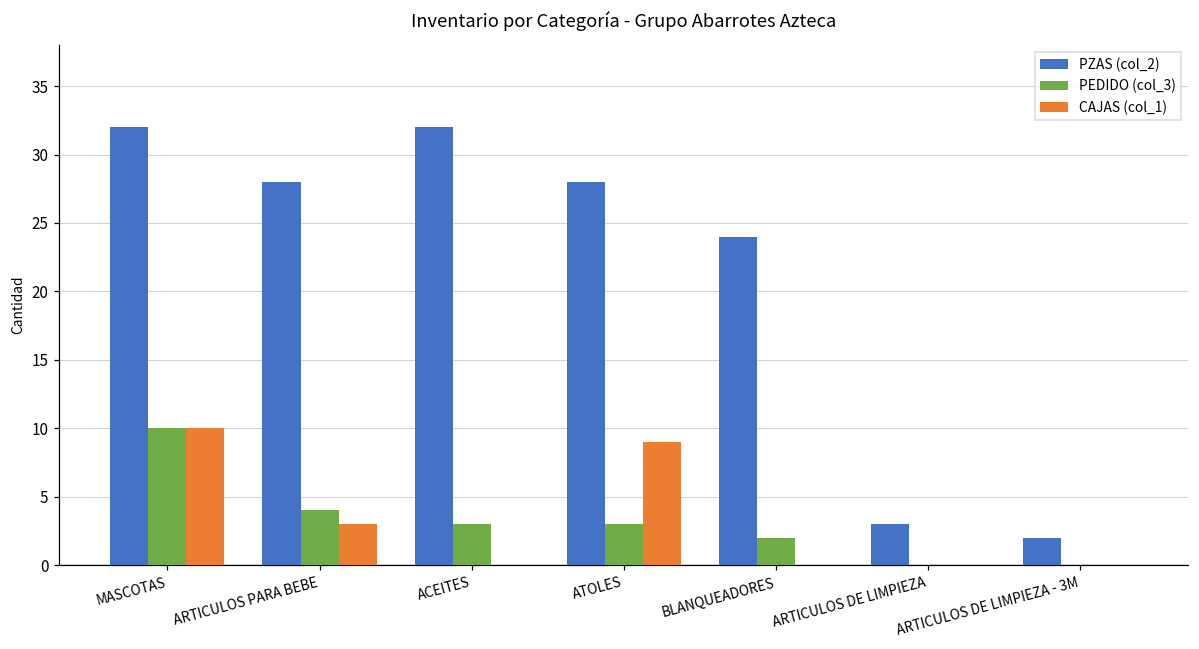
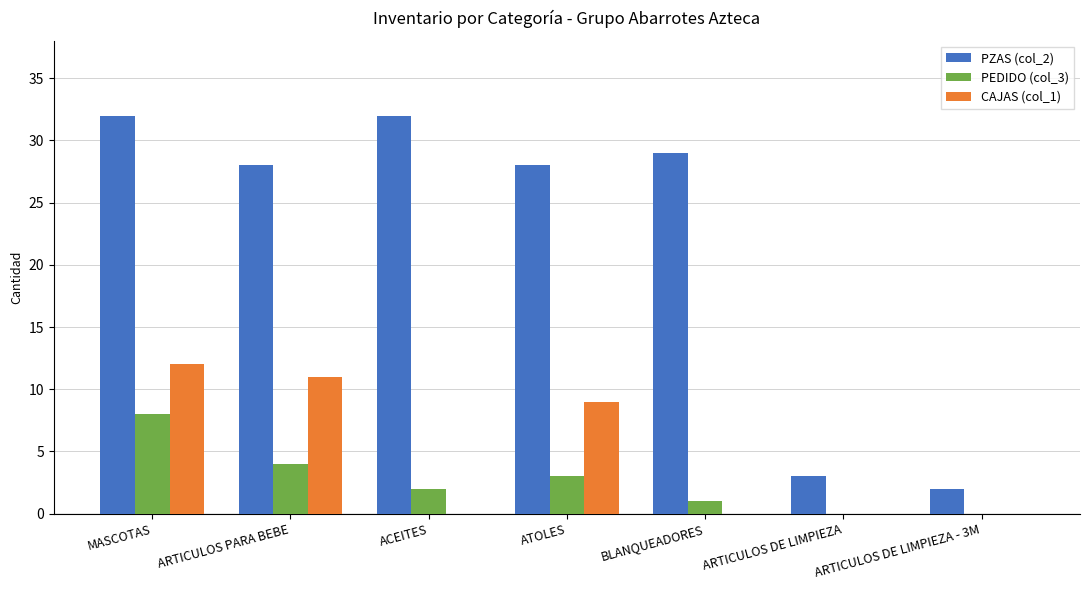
PEDIDO (col_3), MASCOTAS: 10 -> 8
CAJAS (col_1), MASCOTAS: 10 -> 12
CAJAS (col_1), ARTICULOS PARA BEBE: 3 -> 11
PEDIDO (col_3), ACEITES: 3 -> 2
PZAS (col_2), BLANQUEADORES: 24 -> 29
PEDIDO (col_3), BLANQUEADORES: 2 -> 1
